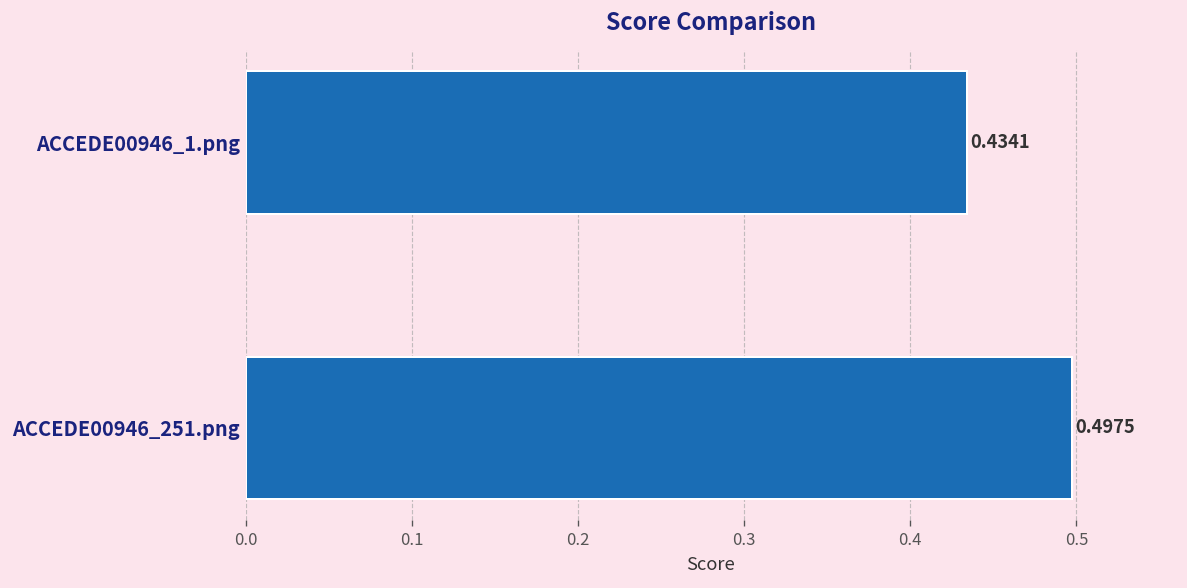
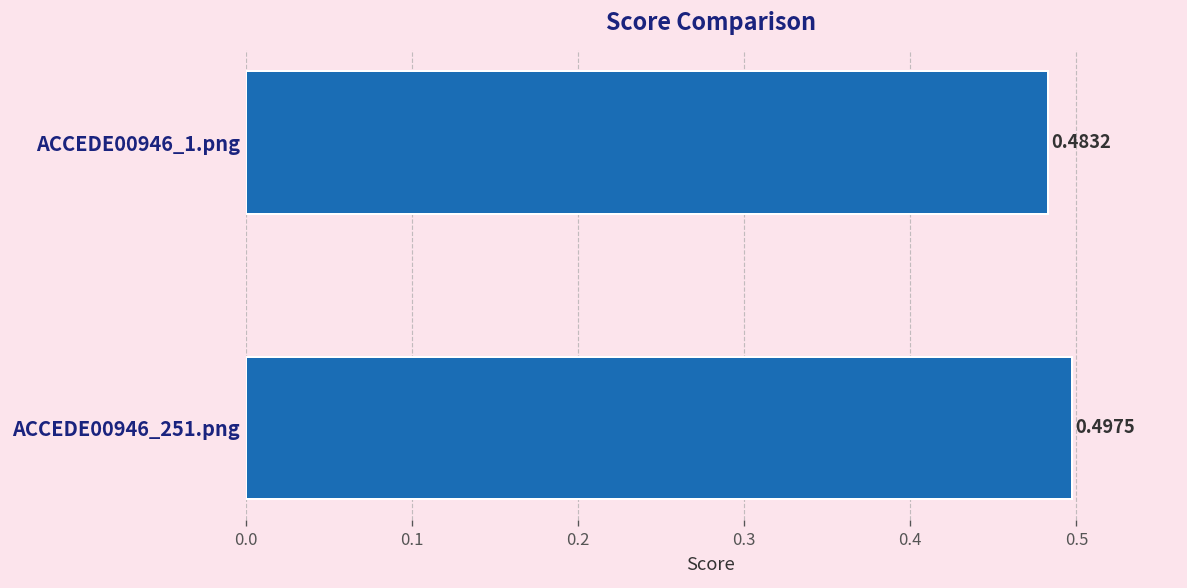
ACCEDE00946_1.png: 0.4341 -> 0.4832
